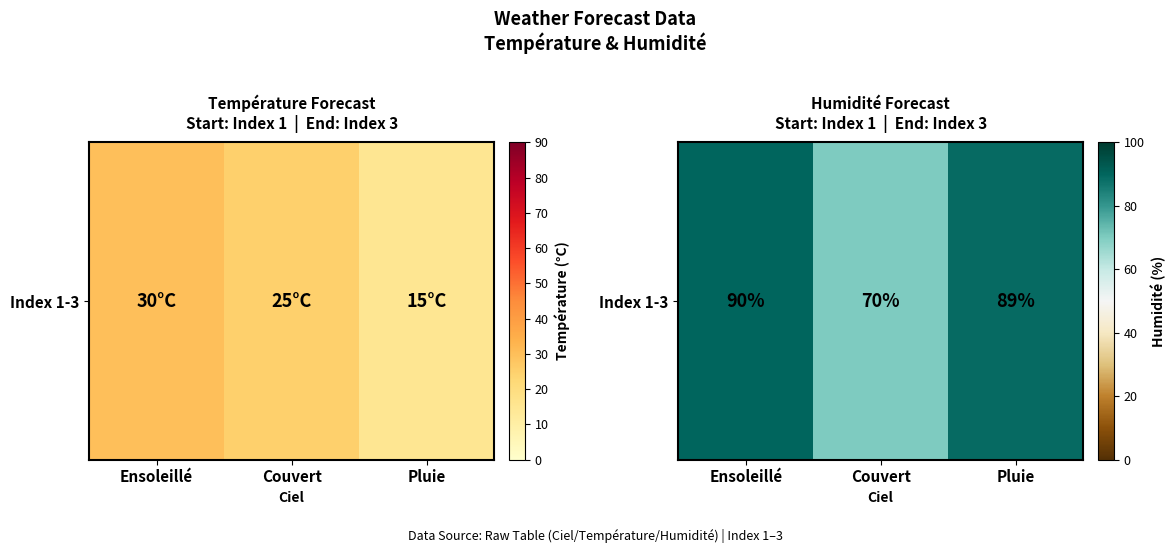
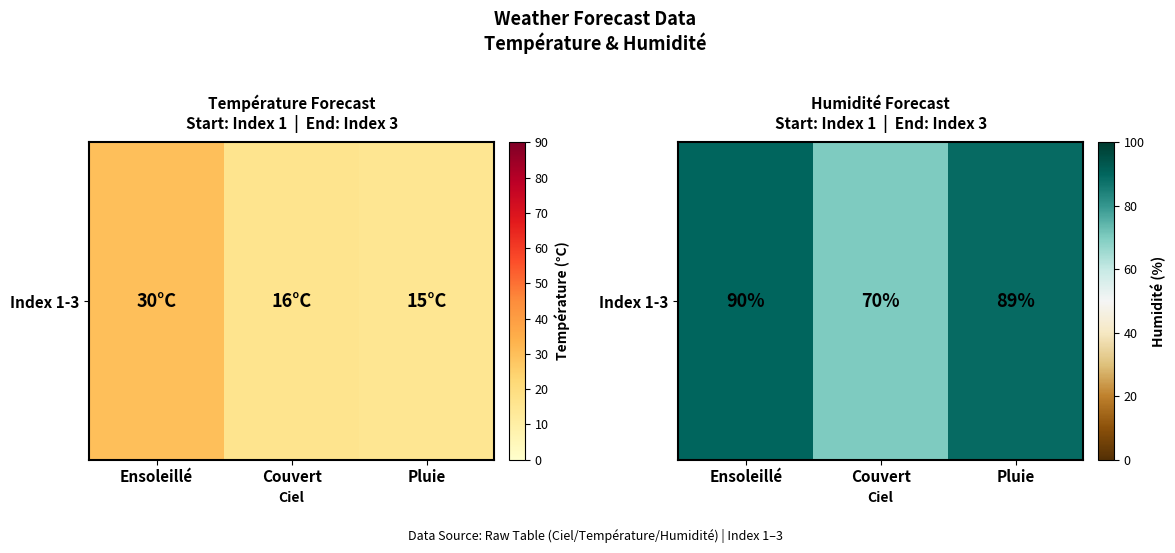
Température Forecast Start: Index 1 | End: Index 3, Index 1-3, Couvert: 25°C -> 16°C
